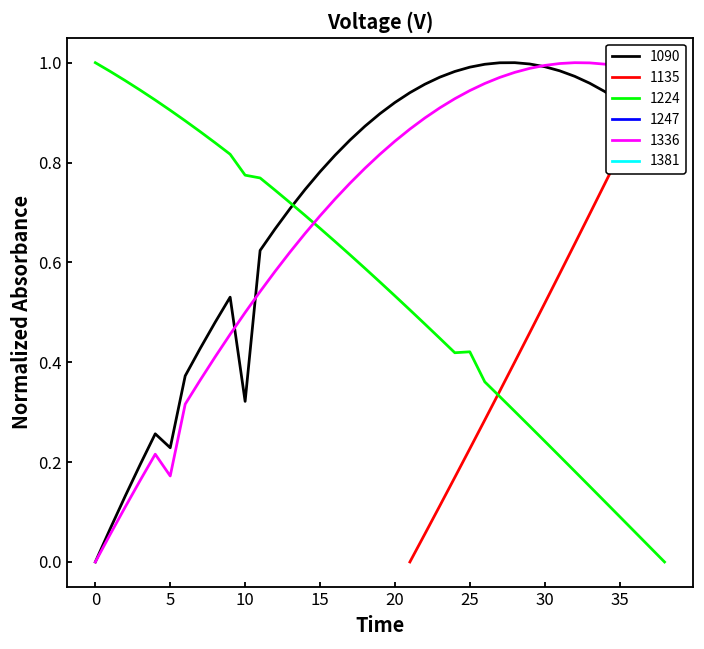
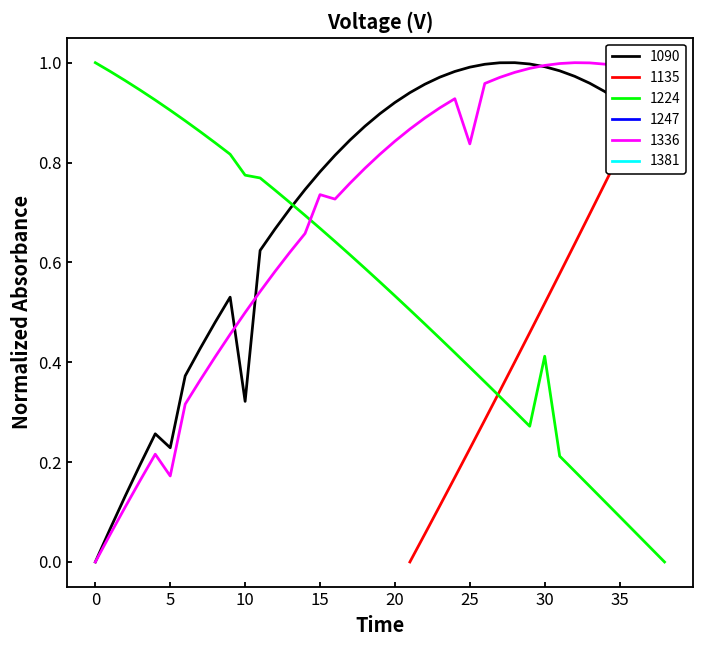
1336, 15: 0.69 -> 0.74
1224, 25: 0.42 -> 0.39
1336, 25: 0.94 -> 0.84
1224, 30: 0.24 -> 0.41
